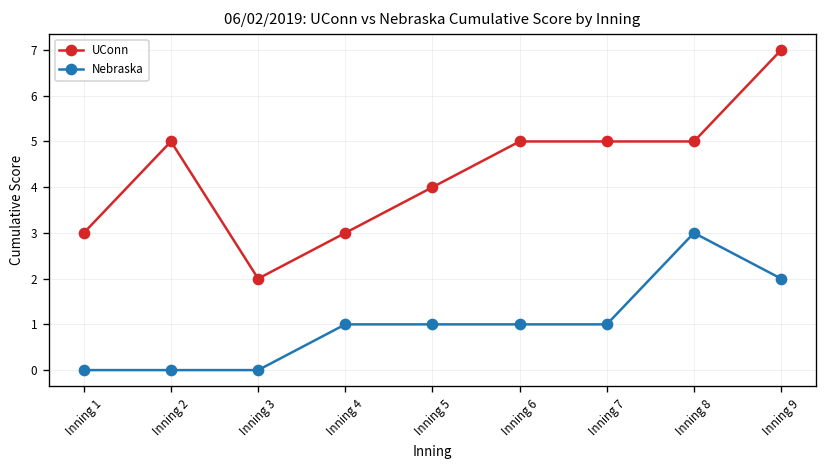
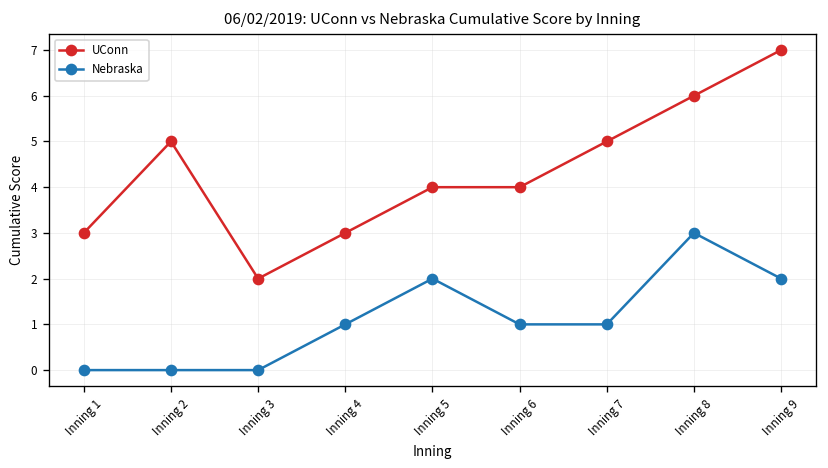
Nebraska, Inning 5: 1 -> 2
UConn, Inning 6: 5 -> 4
UConn, Inning 8: 5 -> 6
